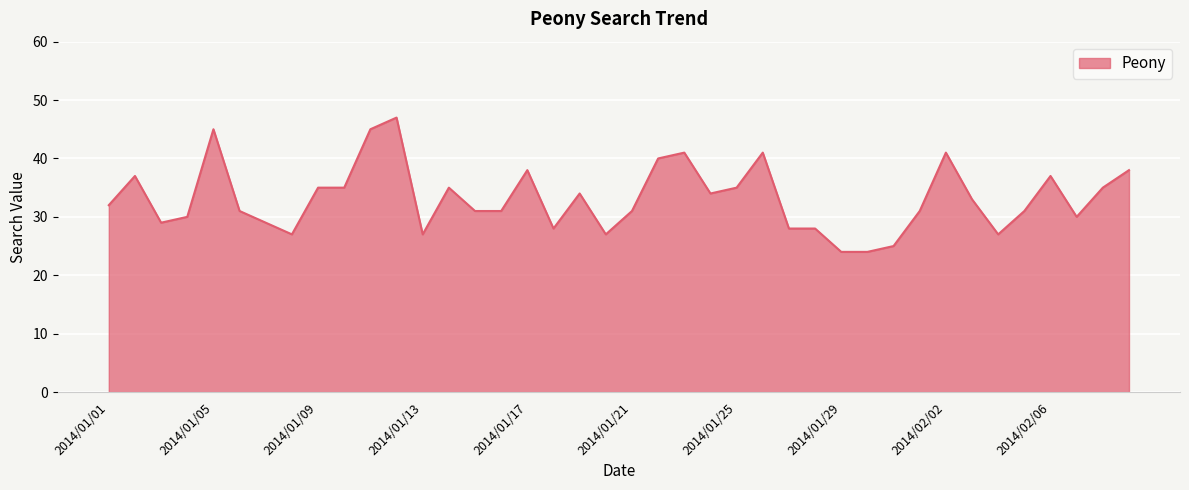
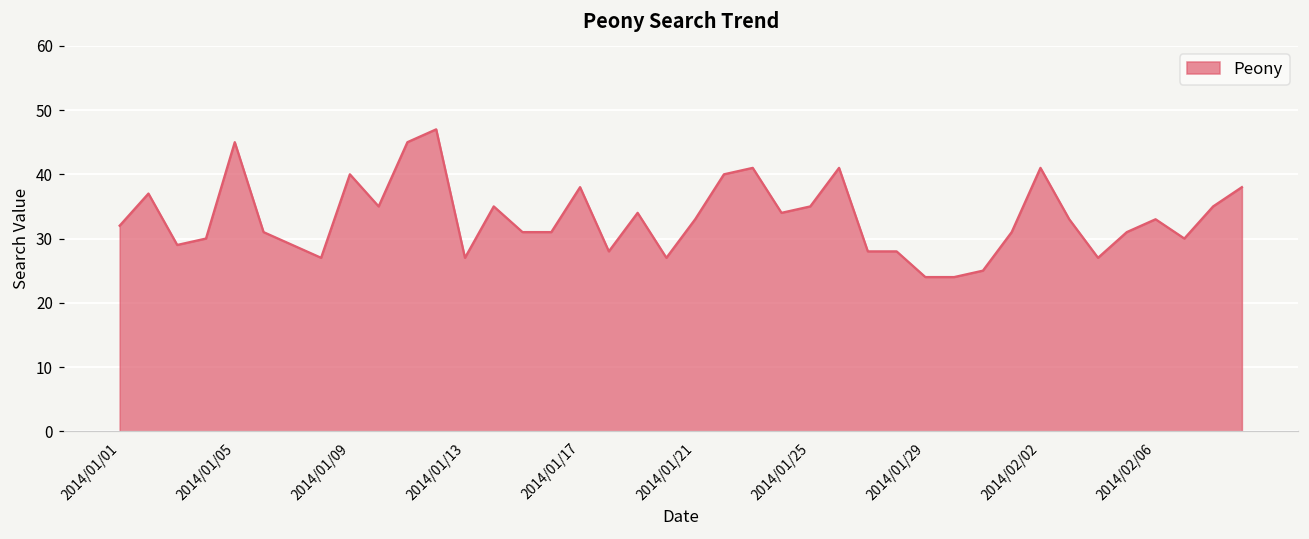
2014/01/09: 35 -> 40
2014/01/21: 31 -> 33
2014/02/06: 37 -> 33
